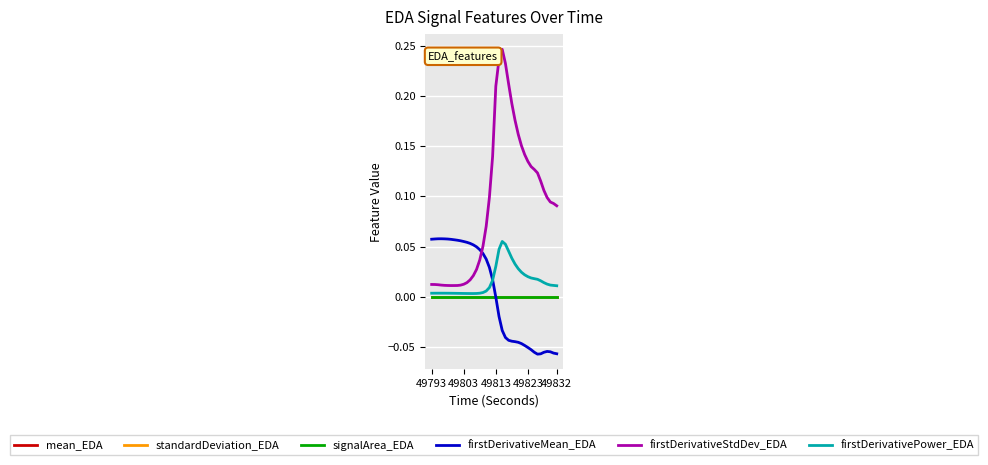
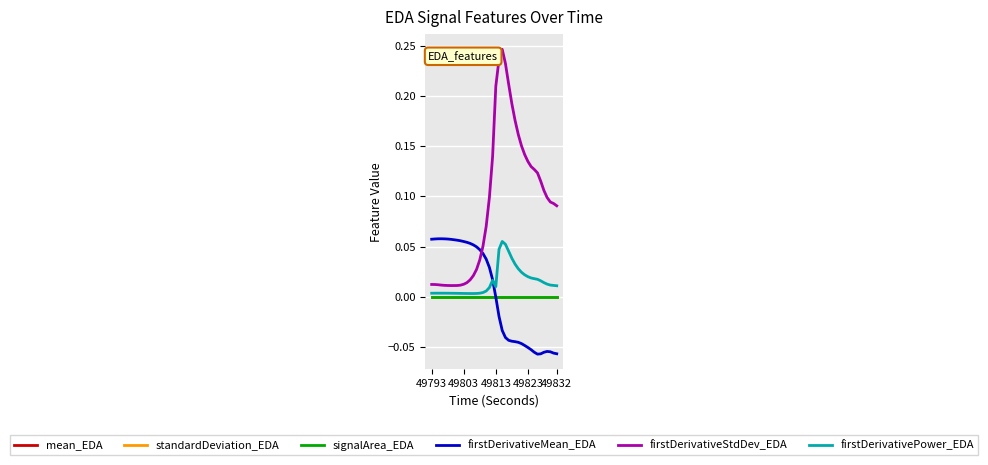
firstDerivativePower_EDA, 49813: 0.030 -> 0.010
